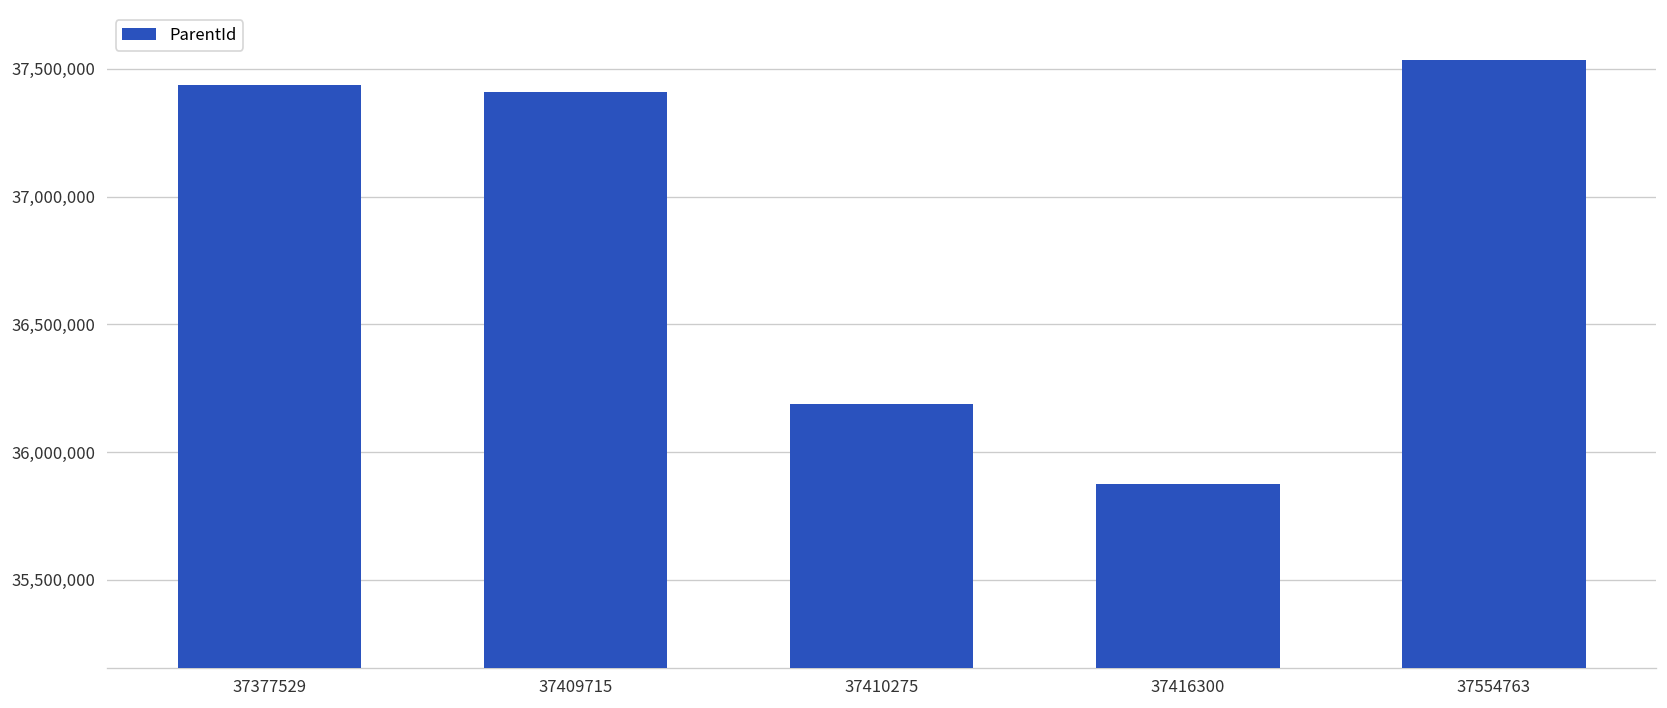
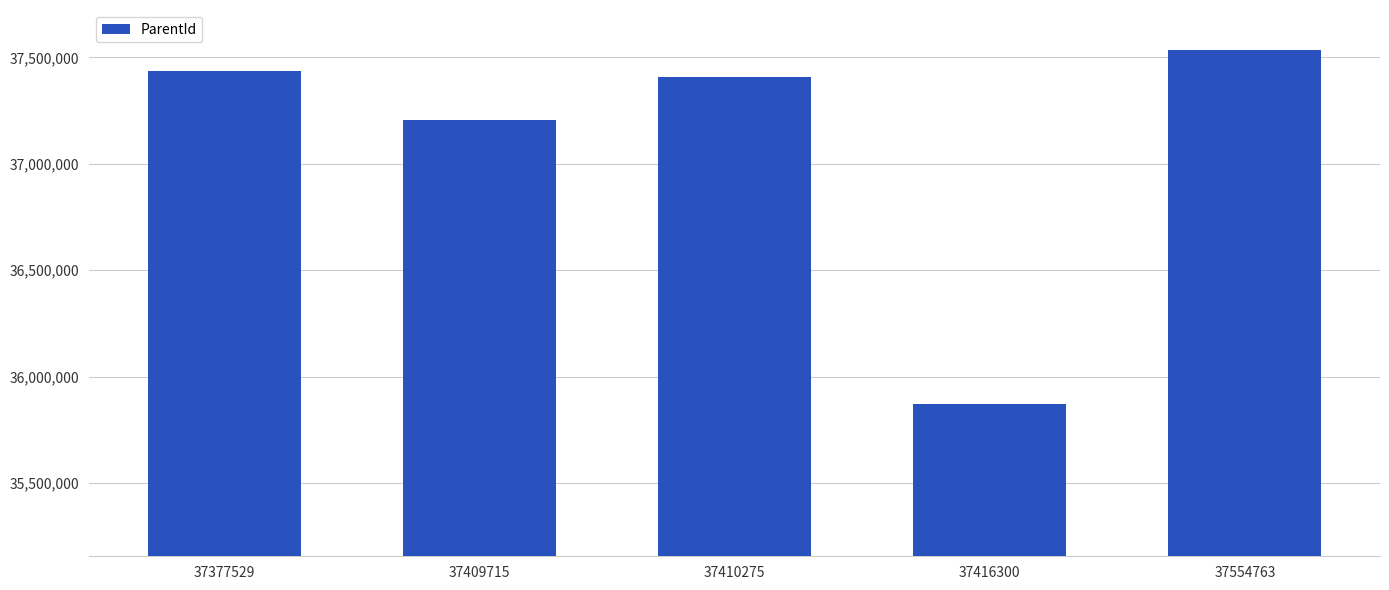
37409715: 37,410,000 -> 37,210,000
37410275: 36,190,000 -> 37,410,000
